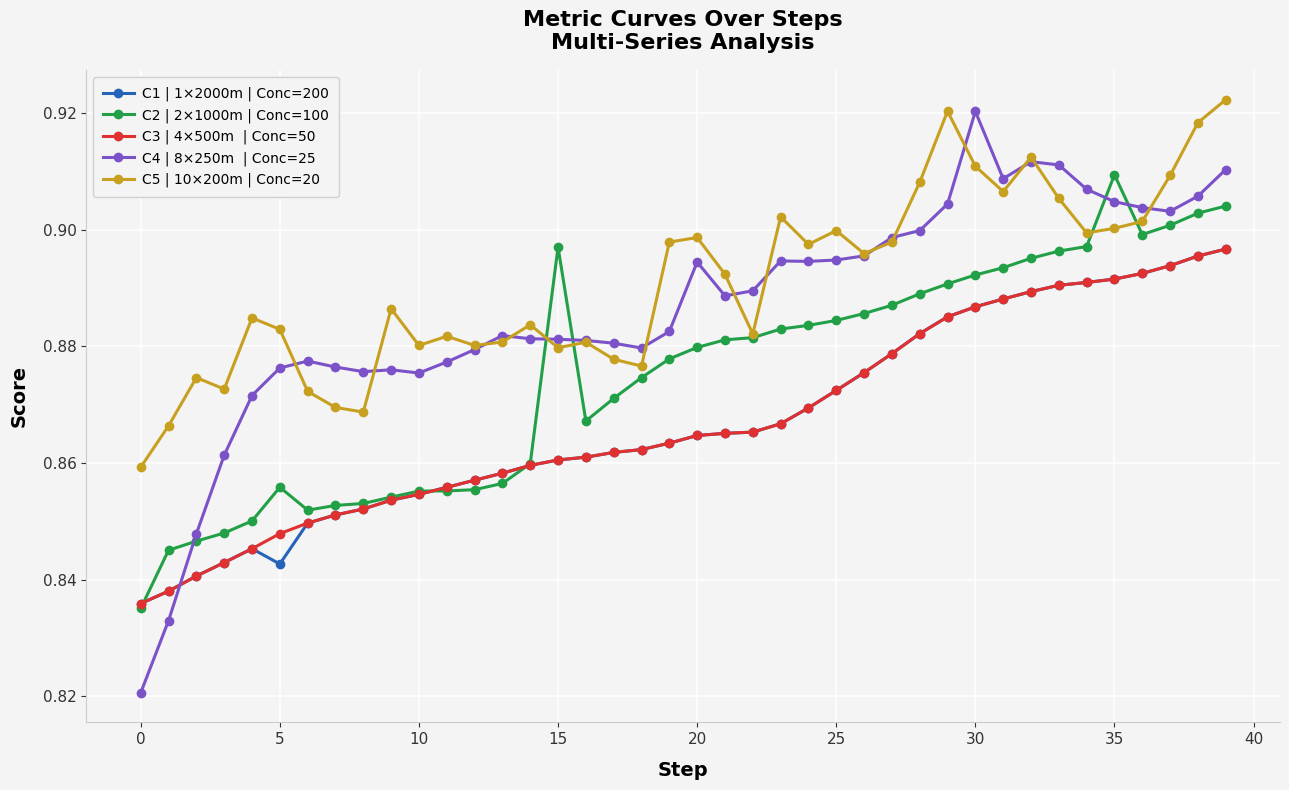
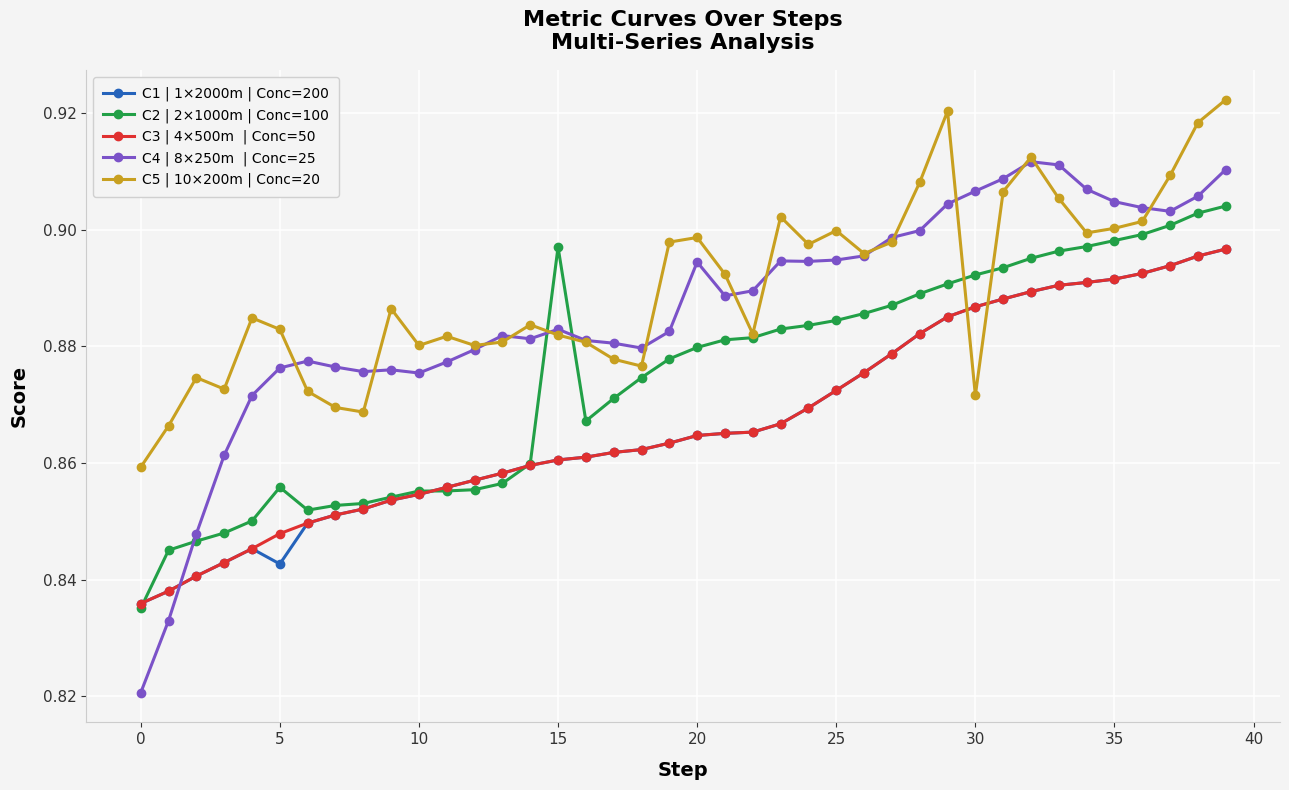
C4 | 8×250m | Conc=25, 15: 0.881 -> 0.883
C5 | 10×200m | Conc=20, 15: 0.880 -> 0.882
C4 | 8×250m | Conc=25, 30: 0.920 -> 0.907
C5 | 10×200m | Conc=20, 30: 0.911 -> 0.872
C2 | 2×1000m | Conc=100, 35: 0.909 -> 0.898
